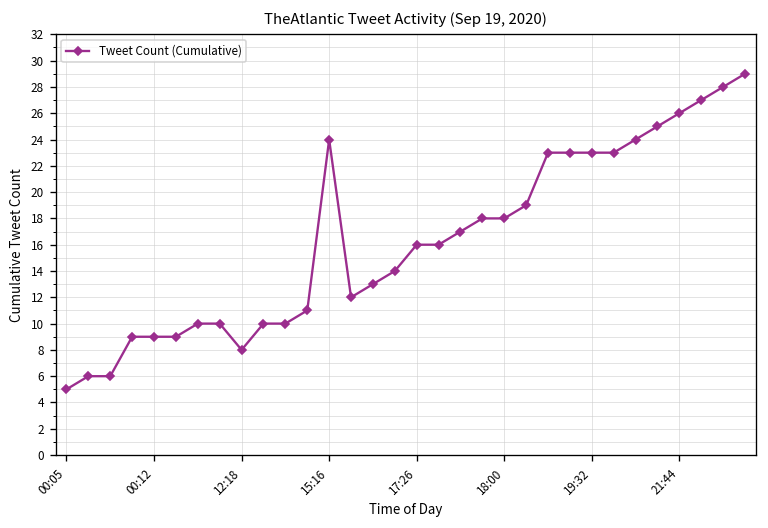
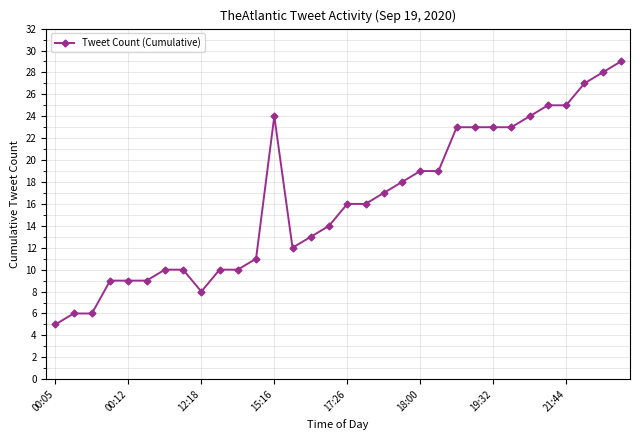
18:00: 18 -> 19
21:44: 26 -> 25
